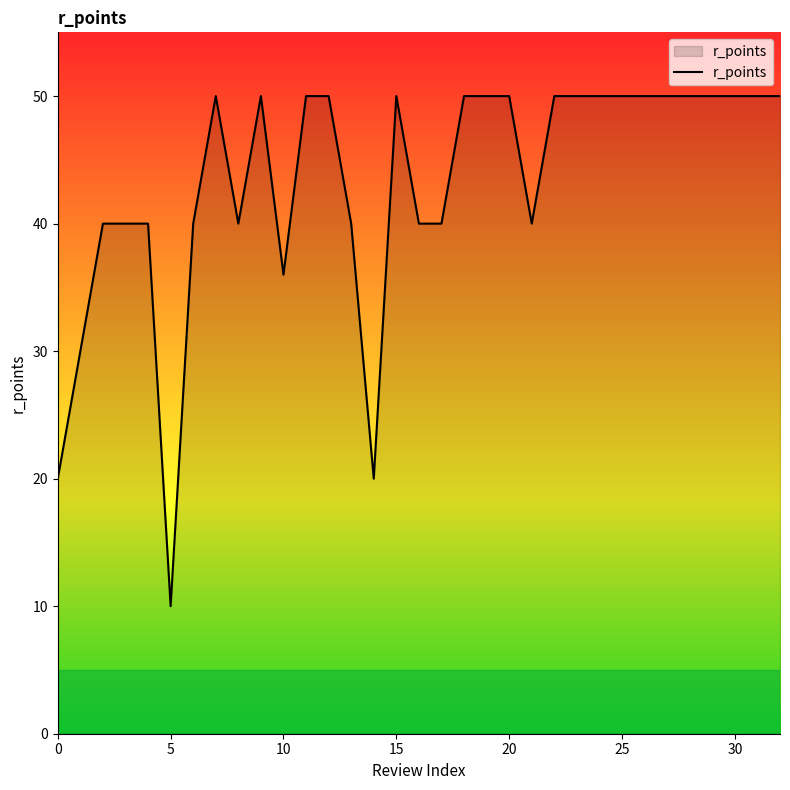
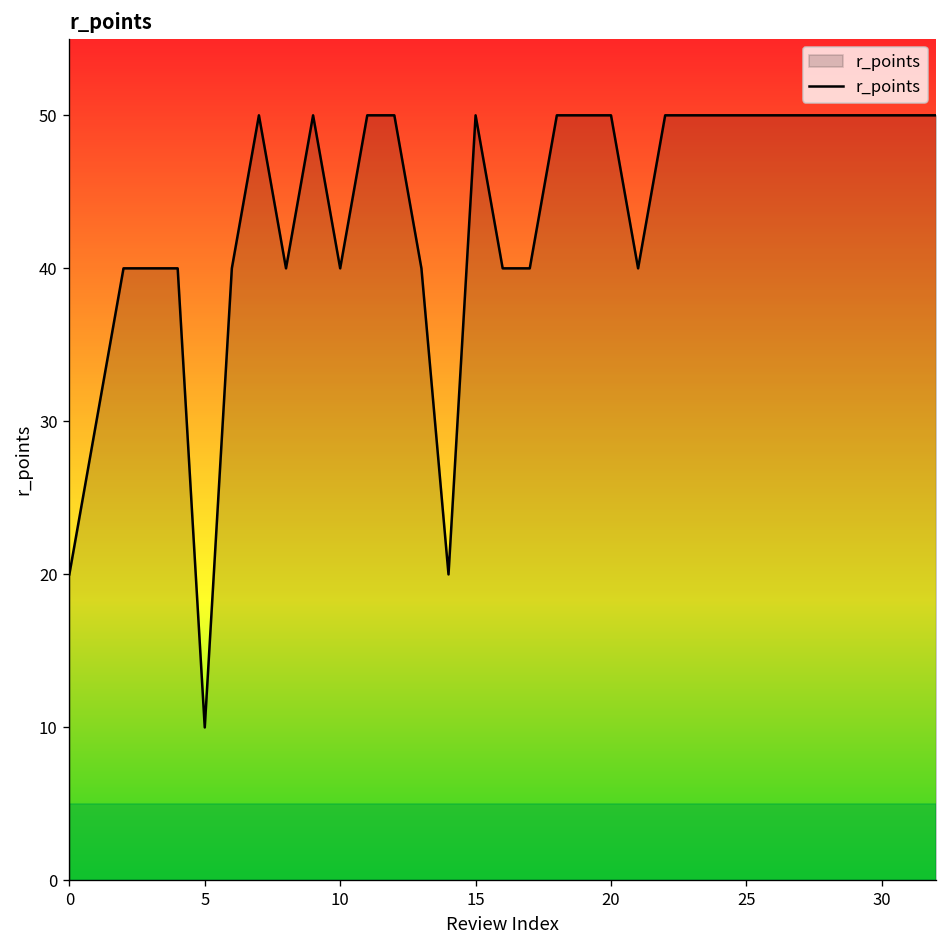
10: 36 -> 40
